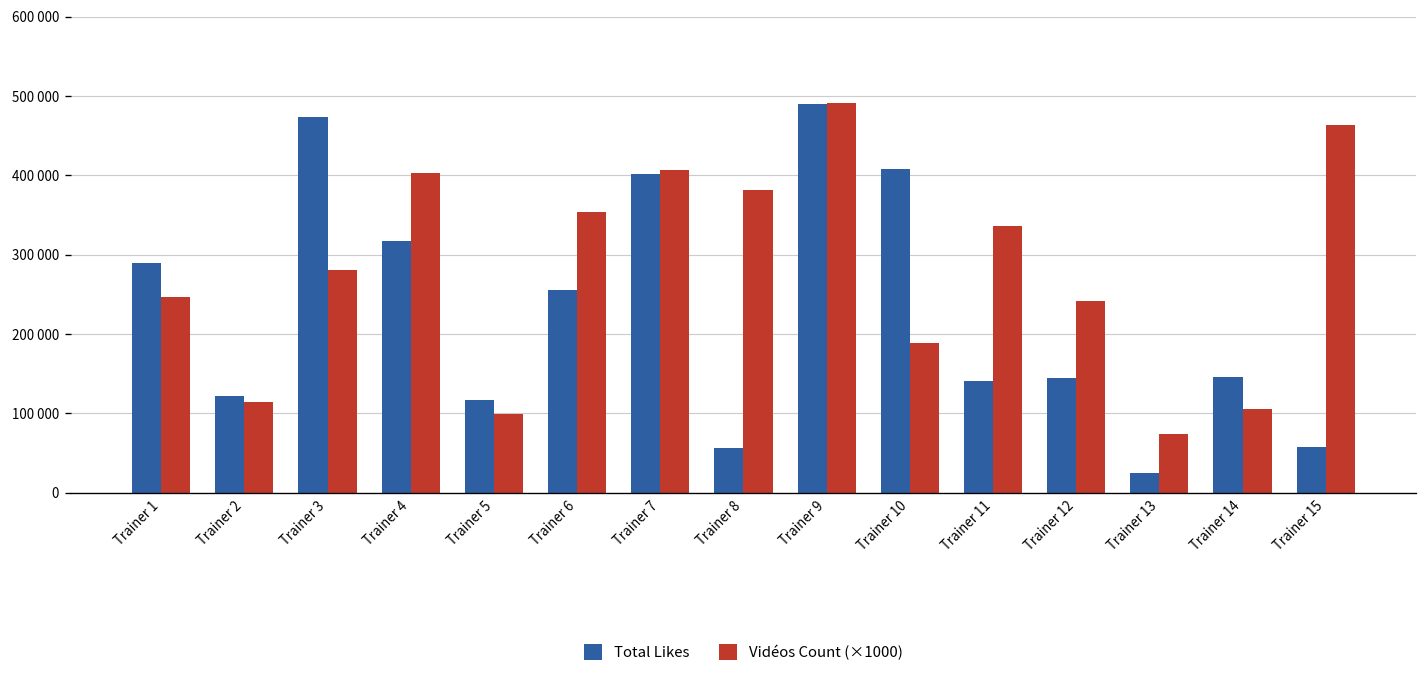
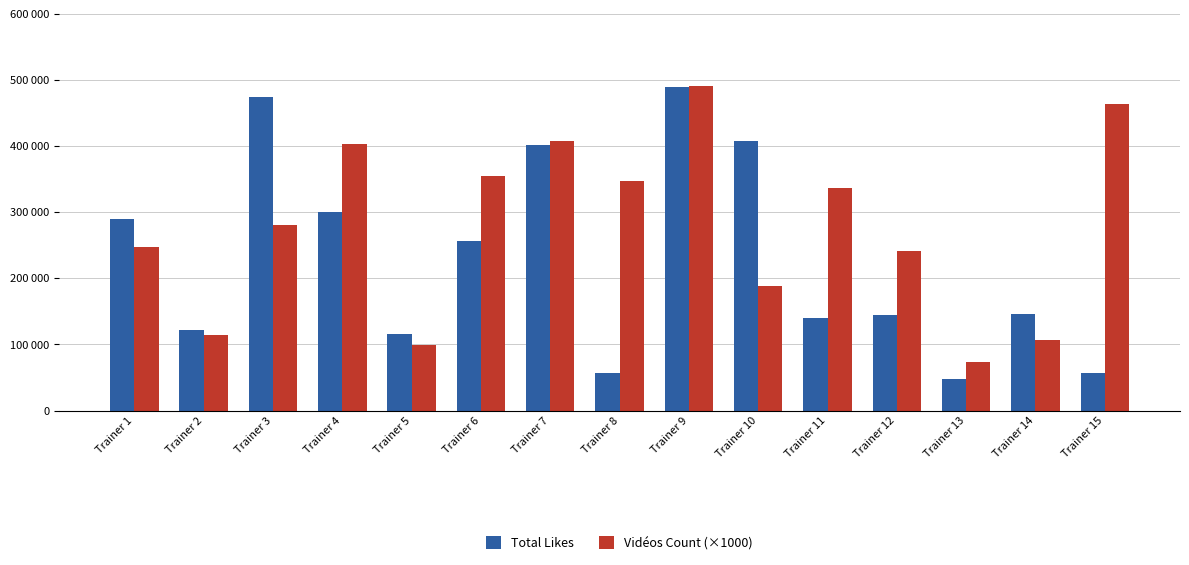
Total Likes, Trainer 4: 320000 -> 300000
Vidéos Count (×1000), Trainer 8: 380000 -> 350000
Total Likes, Trainer 13: 30000 -> 50000
